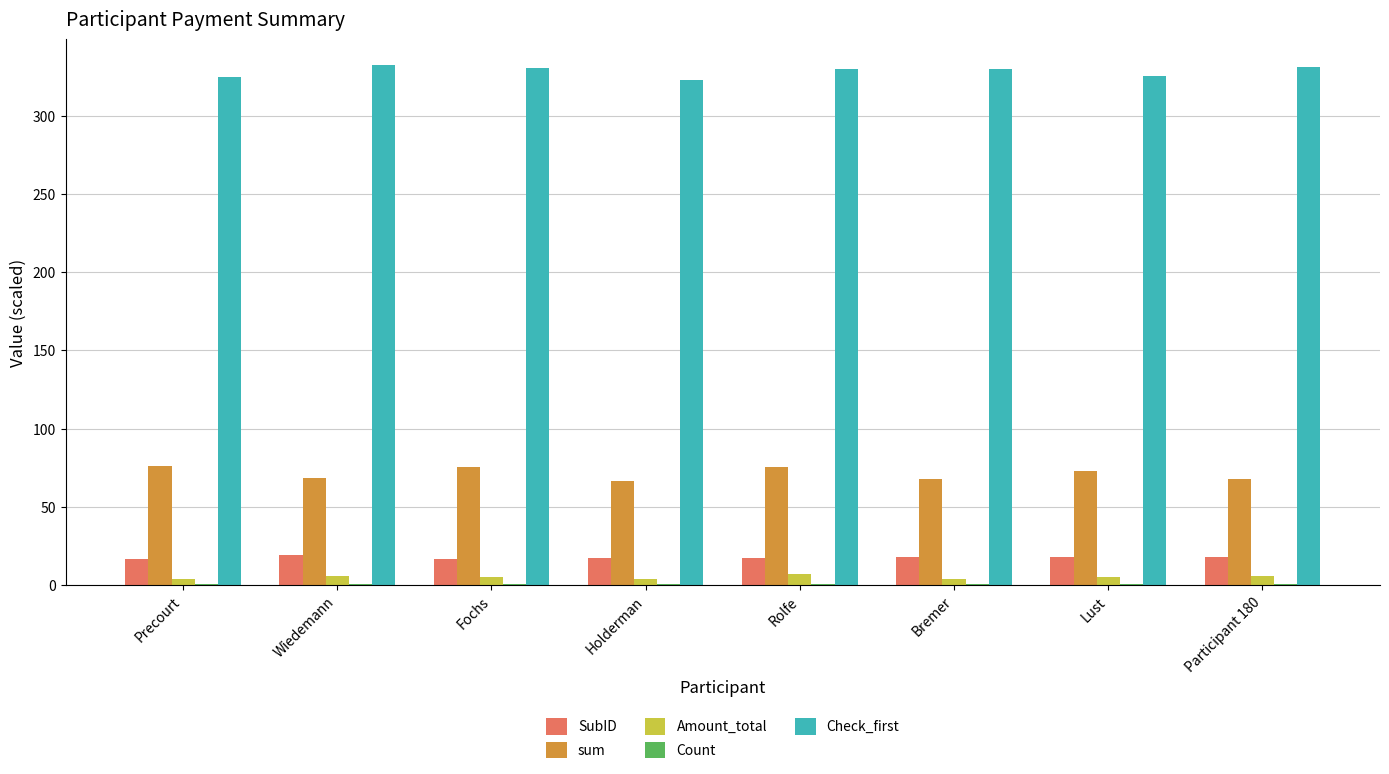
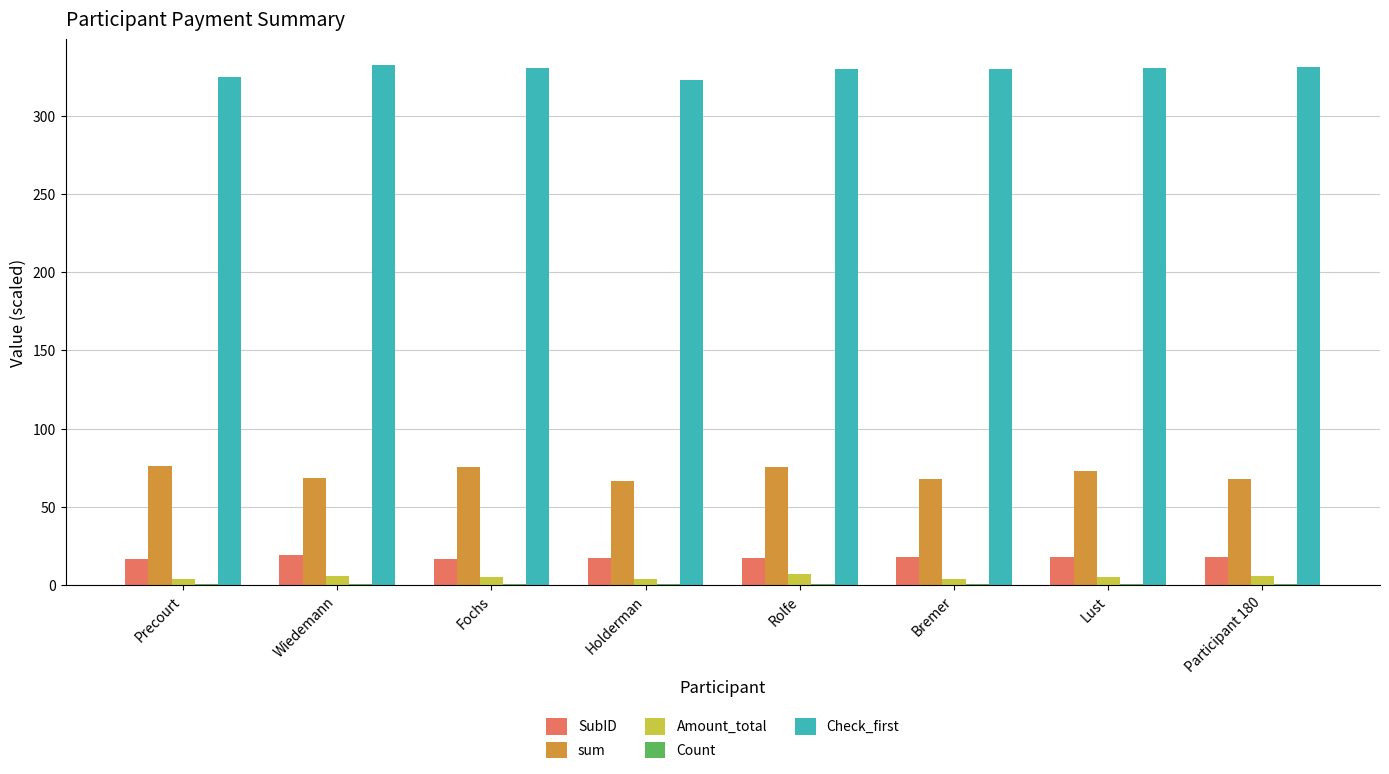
Check_first, Lust: 325 -> 331
